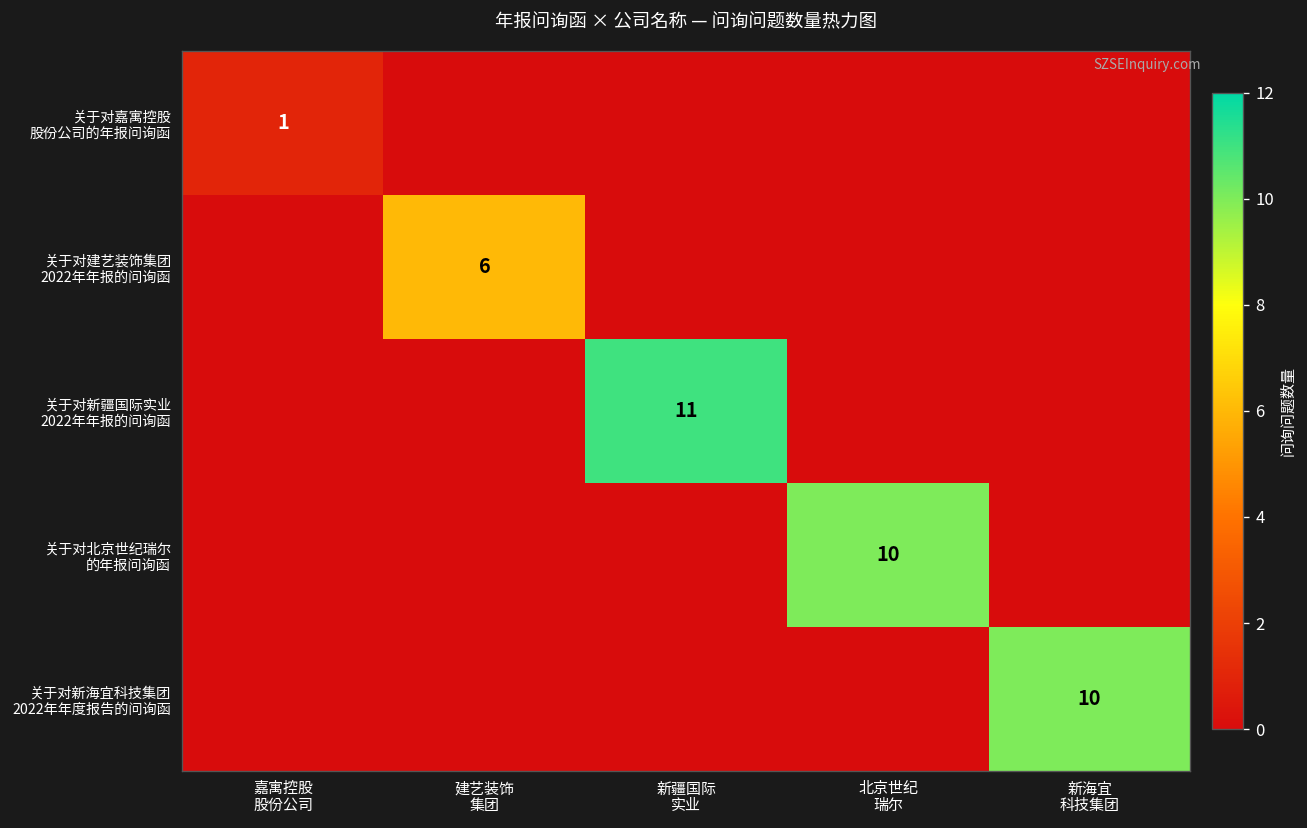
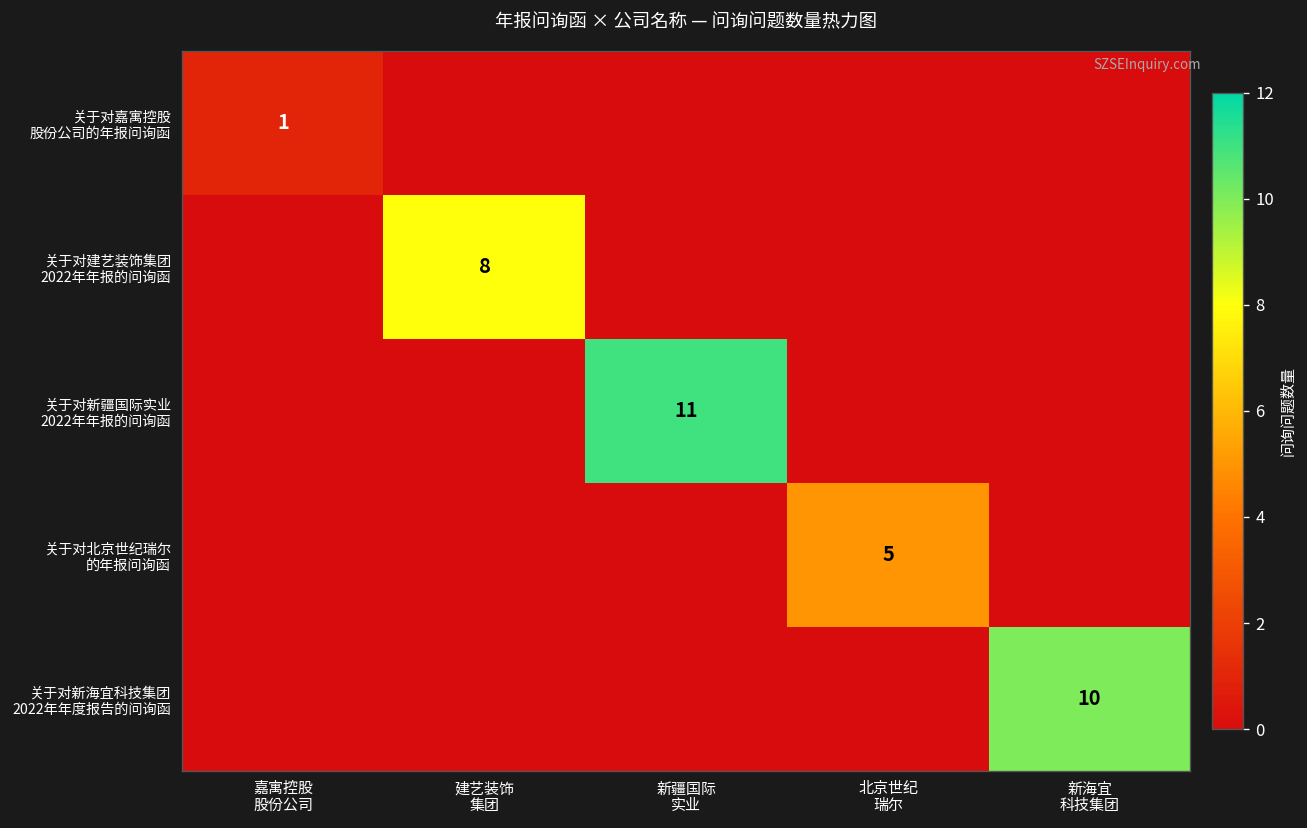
关于对建艺装饰集团 2022年年报的问询函, 建艺装饰 集团: 6 -> 8
关于对北京世纪瑞尔 的年报问询函, 北京世纪 瑞尔: 10 -> 5
